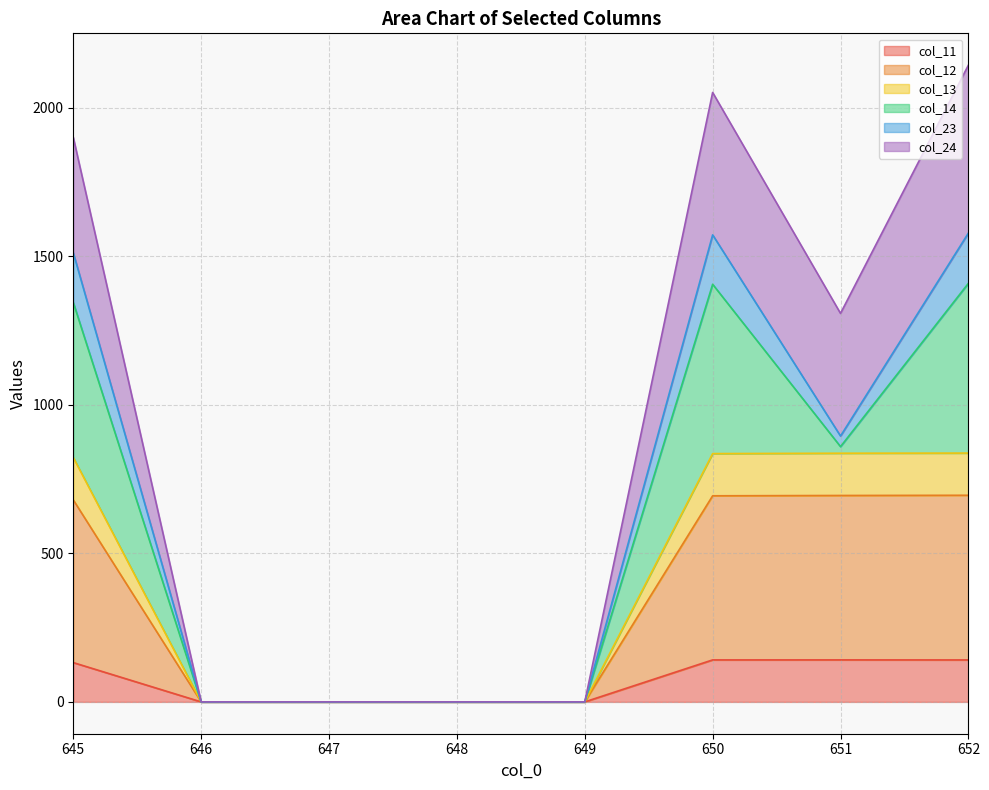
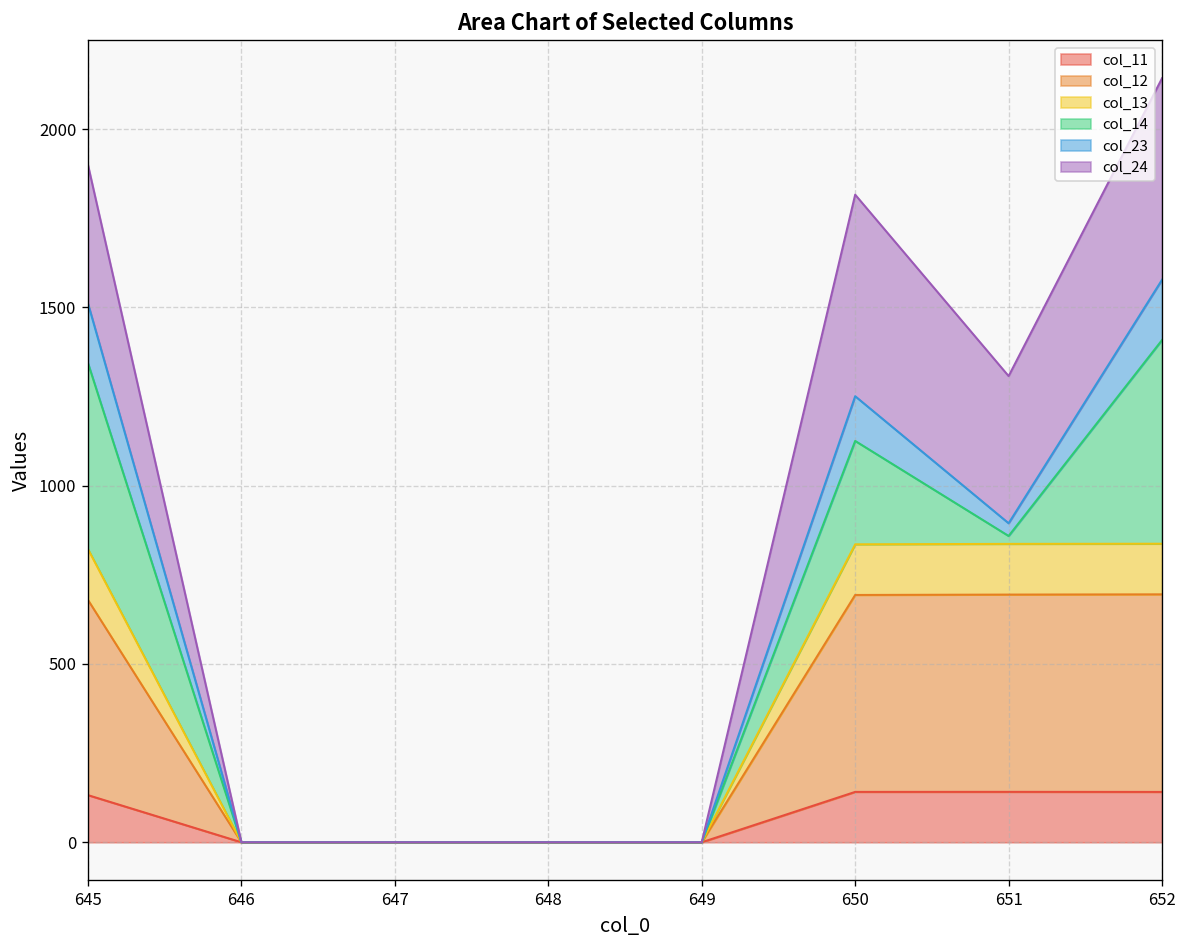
col_14, 650: 570 -> 290
col_23, 650: 170 -> 130
col_24, 650: 480 -> 570
